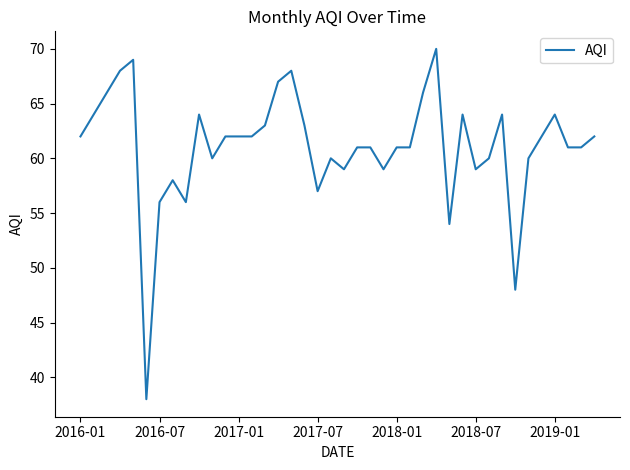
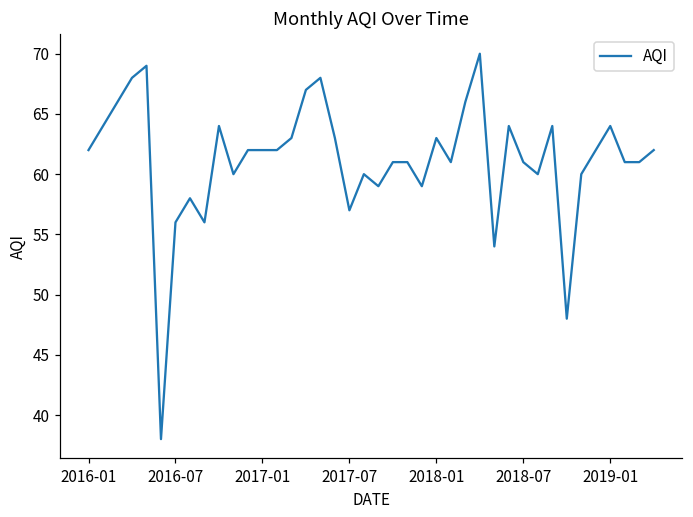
2018-01: 61 -> 63
2018-07: 59 -> 61
